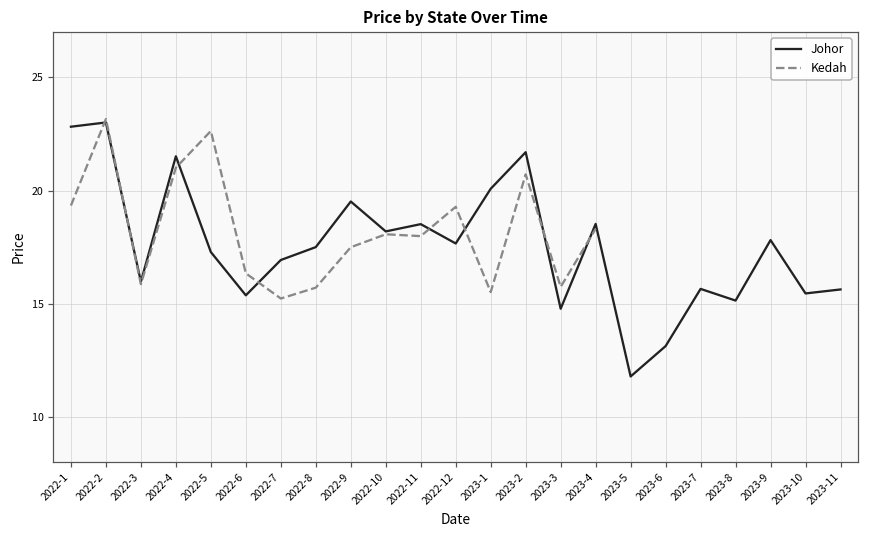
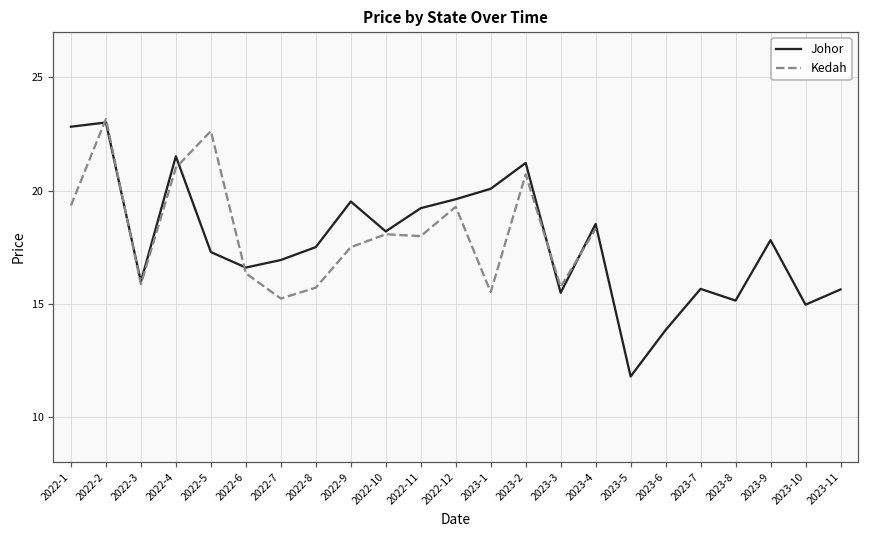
Johor, 2022-6: 15.4 -> 16.6
Johor, 2022-11: 18.5 -> 19.2
Johor, 2022-12: 17.7 -> 19.6
Johor, 2023-2: 21.7 -> 21.2
Johor, 2023-3: 14.8 -> 15.5
Johor, 2023-6: 13.1 -> 13.8
Johor, 2023-10: 15.4 -> 14.9
